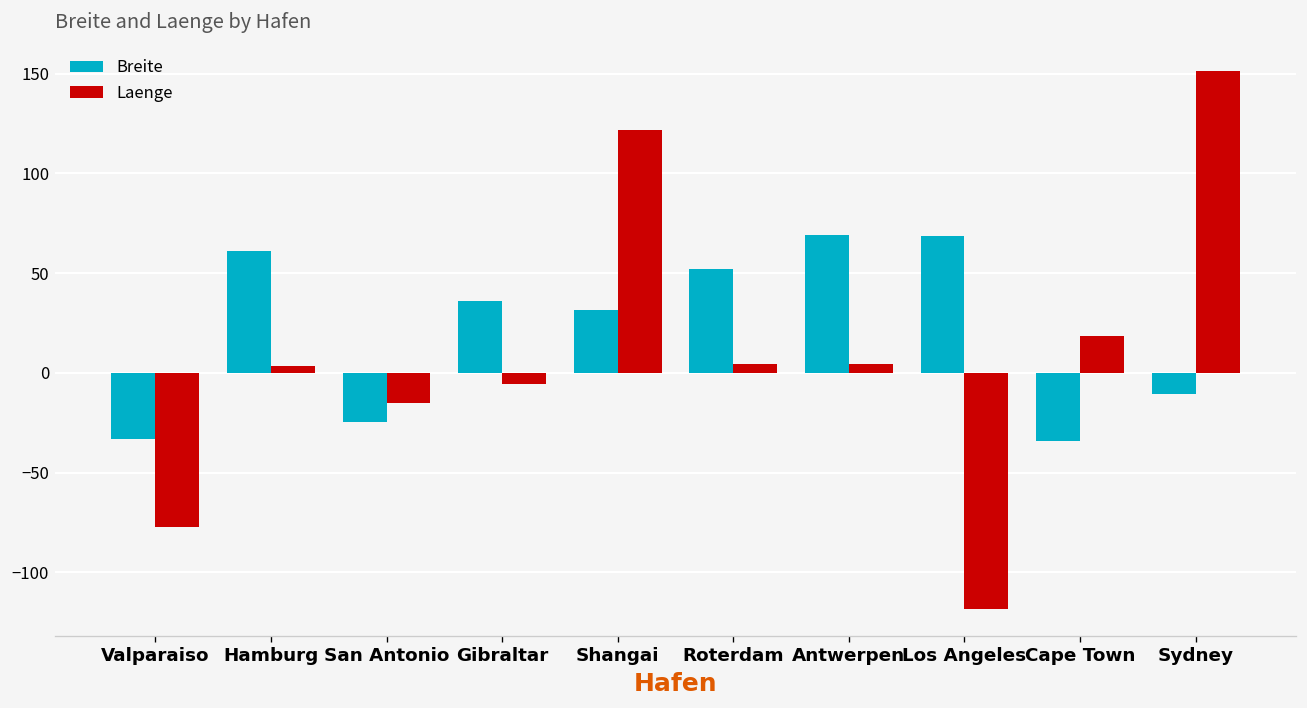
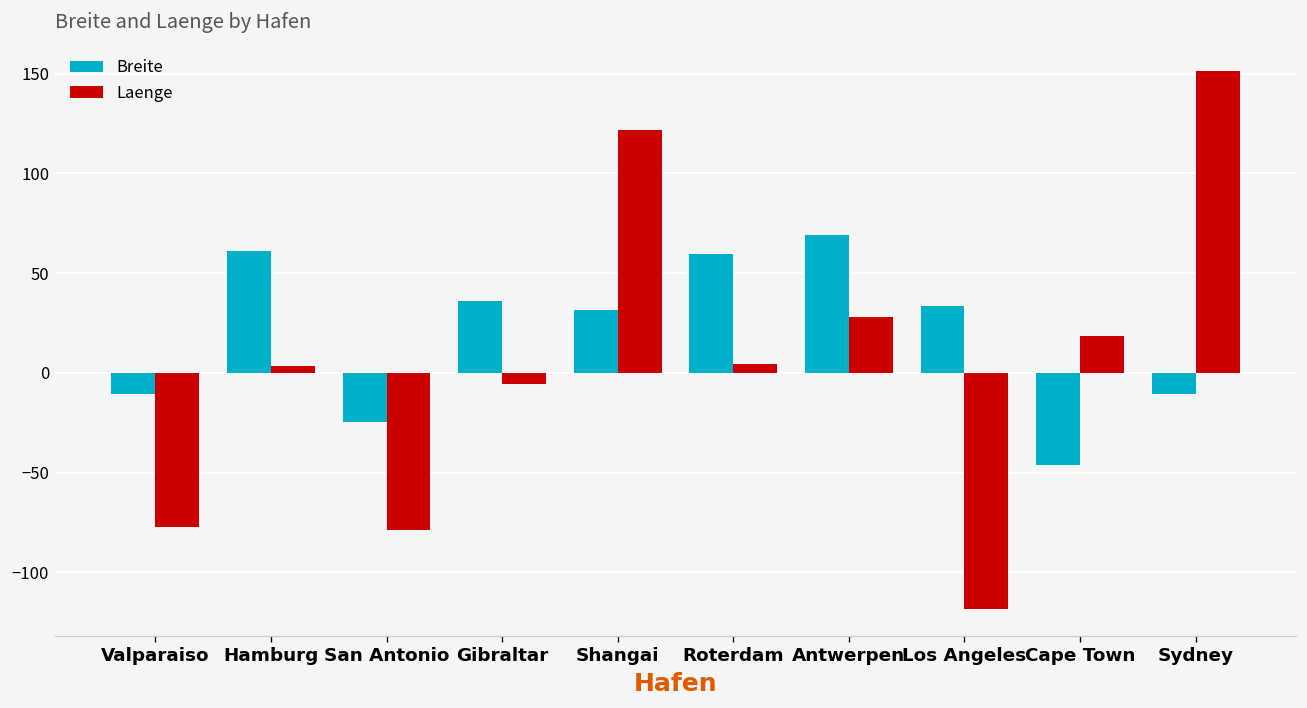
Breite, Valparaiso: -33 -> -10
Laenge, San Antonio: -15 -> -79
Breite, Roterdam: 52 -> 59
Laenge, Antwerpen: 4 -> 28
Breite, Los Angeles: 69 -> 34
Breite, Cape Town: -34 -> -46
